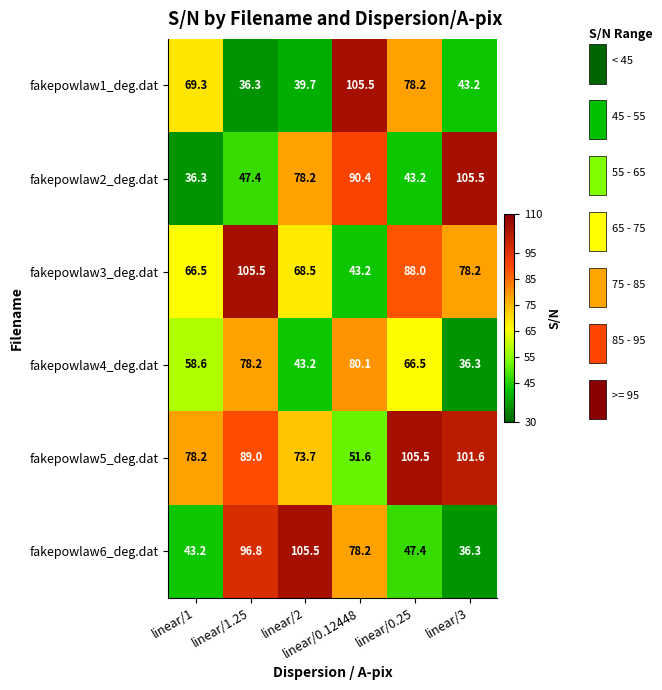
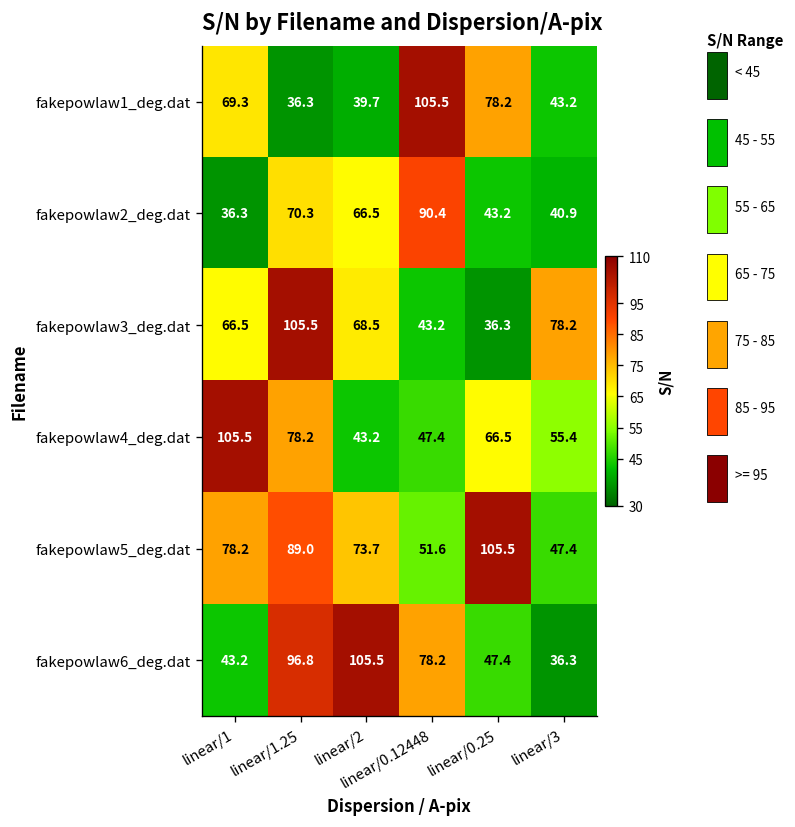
fakepowlaw2_deg.dat, linear/1.25: 47.4 -> 70.3
fakepowlaw2_deg.dat, linear/2: 78.2 -> 66.5
fakepowlaw2_deg.dat, linear/3: 105.5 -> 40.9
fakepowlaw3_deg.dat, linear/0.25: 88.0 -> 36.3
fakepowlaw4_deg.dat, linear/1: 58.6 -> 105.5
fakepowlaw4_deg.dat, linear/0.12448: 80.1 -> 47.4
fakepowlaw4_deg.dat, linear/3: 36.3 -> 55.4
fakepowlaw5_deg.dat, linear/3: 101.6 -> 47.4
